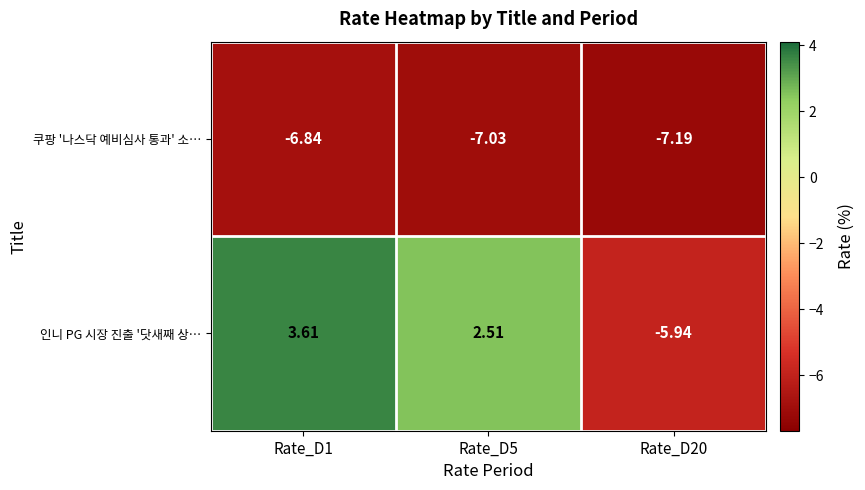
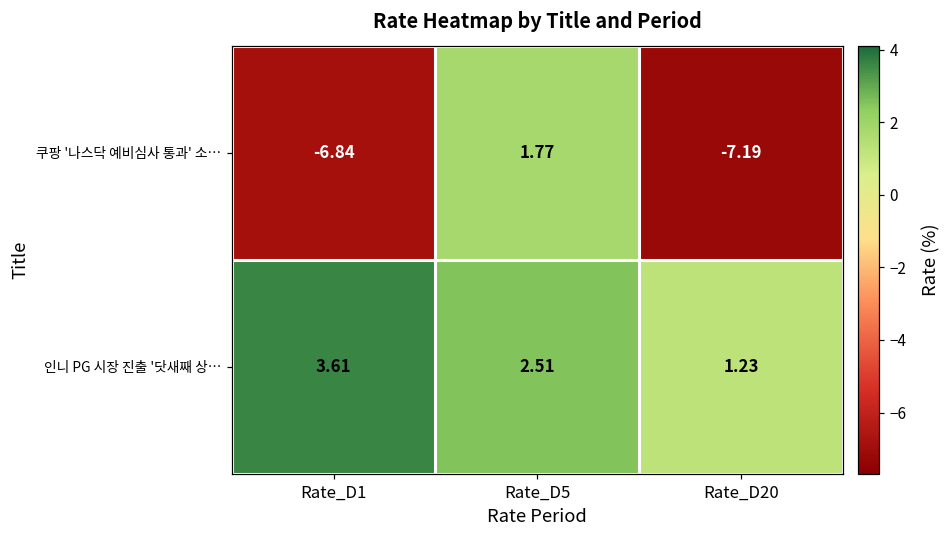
쿠팡 '나스닥 예비심사 통과' 소…, Rate_D5: -7.03 -> 1.77
인니 PG 시장 진출 '닷새째 상…, Rate_D20: -5.94 -> 1.23
